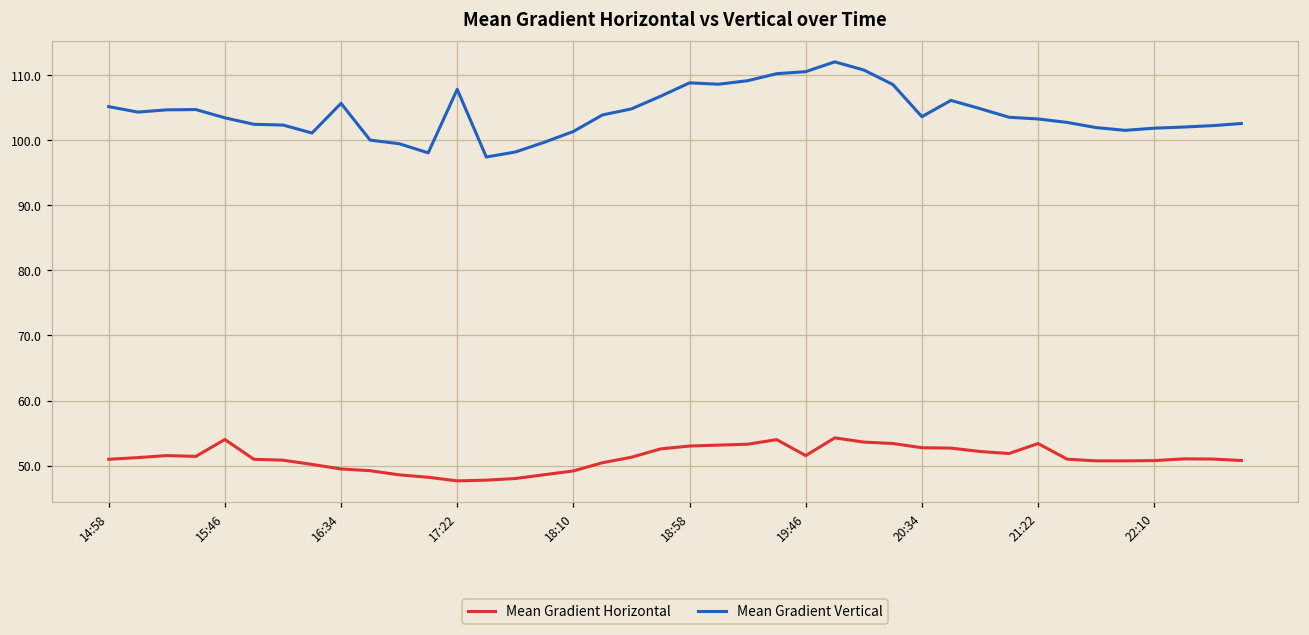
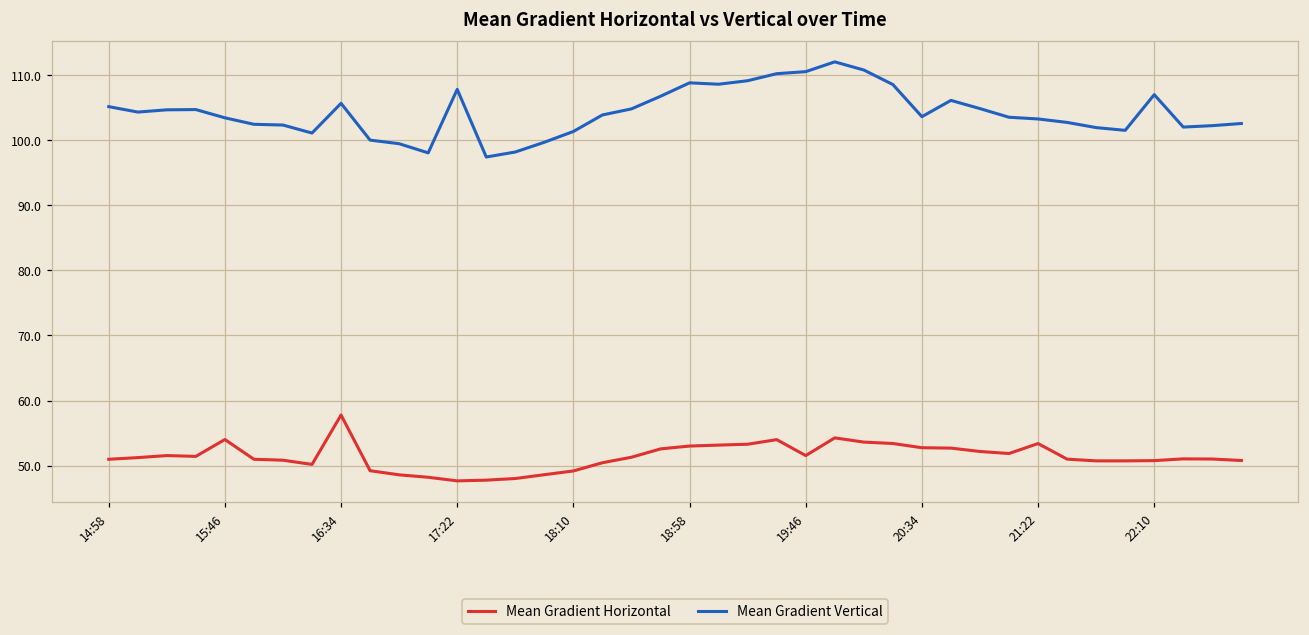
Mean Gradient Horizontal, 16:34: 50 -> 58
Mean Gradient Vertical, 22:10: 102 -> 107
